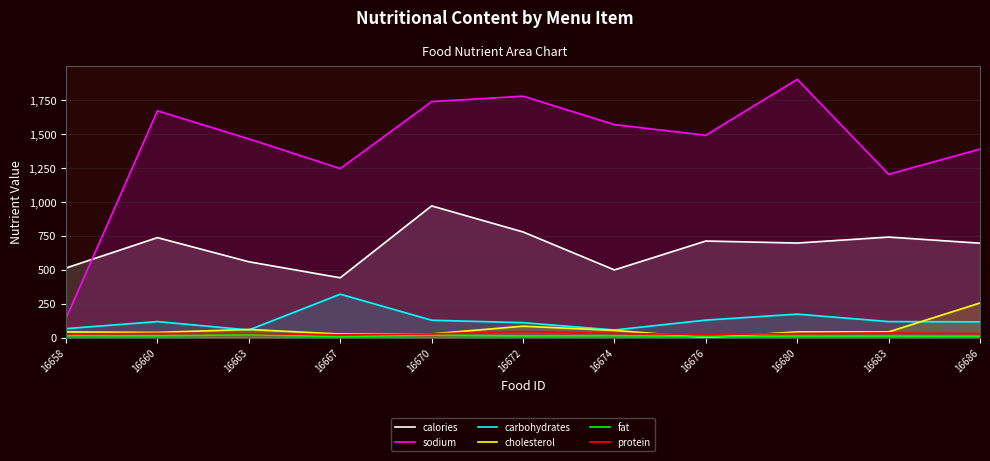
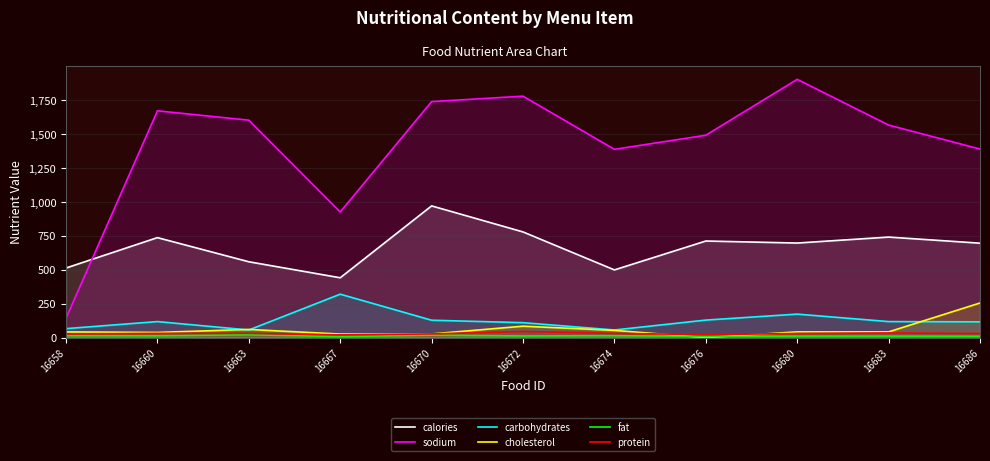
sodium, 16663: 1,470 -> 1,600
sodium, 16667: 1,250 -> 930
sodium, 16674: 1,570 -> 1,390
sodium, 16683: 1,200 -> 1,570
